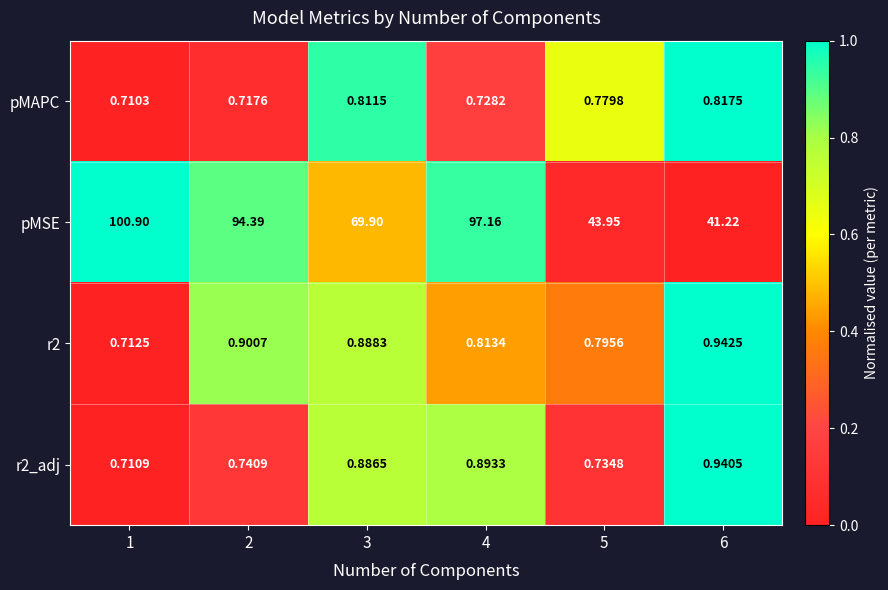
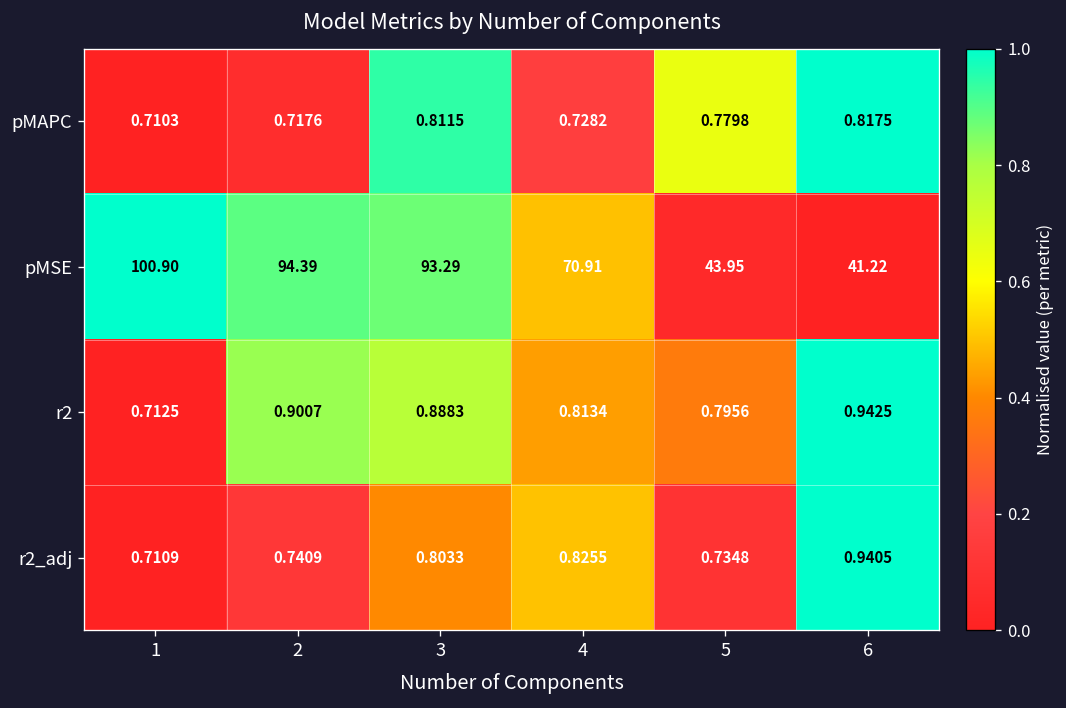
pMSE, 3: 69.90 -> 93.29
pMSE, 4: 97.16 -> 70.91
r2_adj, 3: 0.8865 -> 0.8033
r2_adj, 4: 0.8933 -> 0.8255
